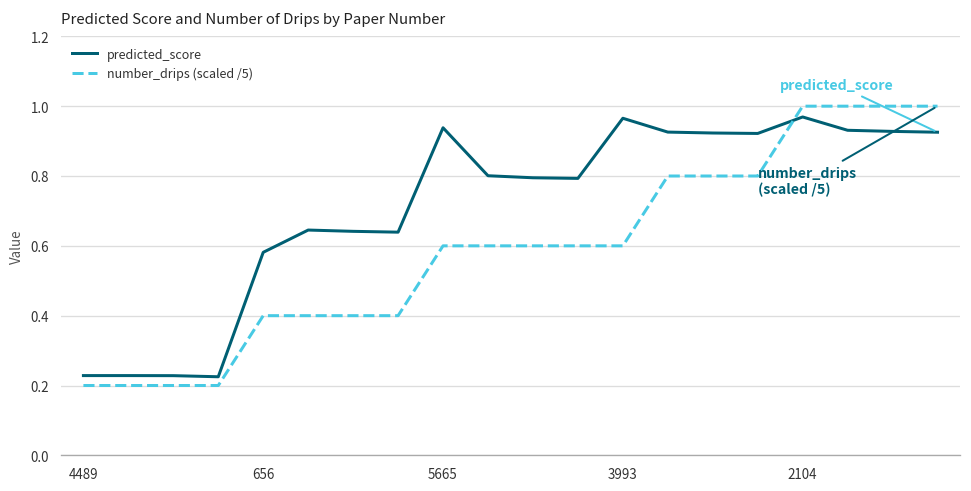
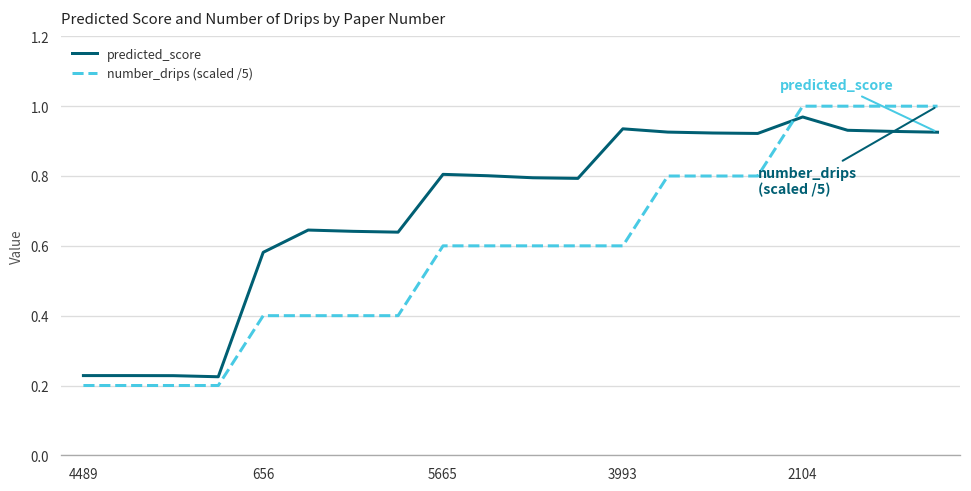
predicted_score, 5665: 0.94 -> 0.80
predicted_score, 3993: 0.97 -> 0.94
